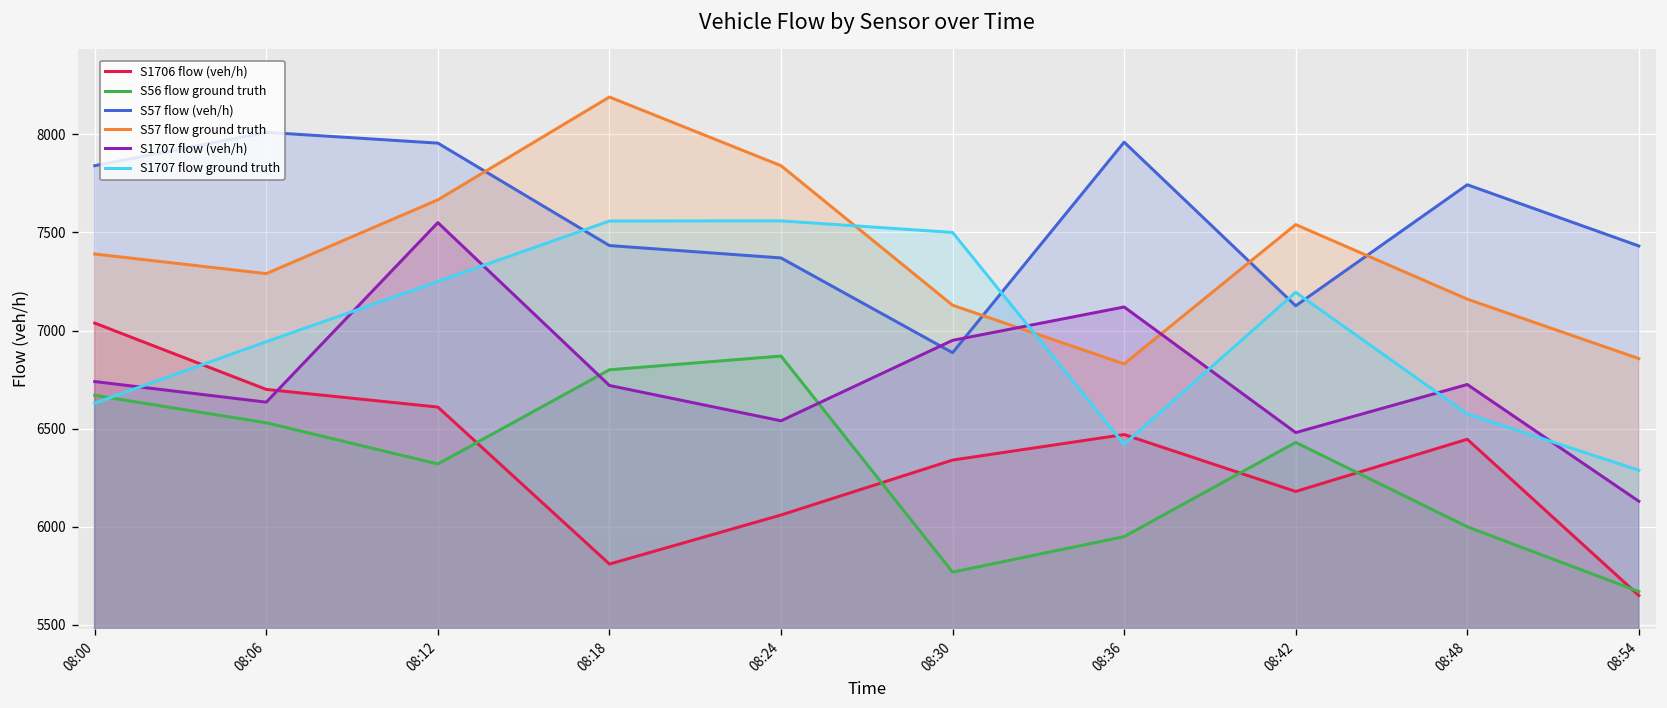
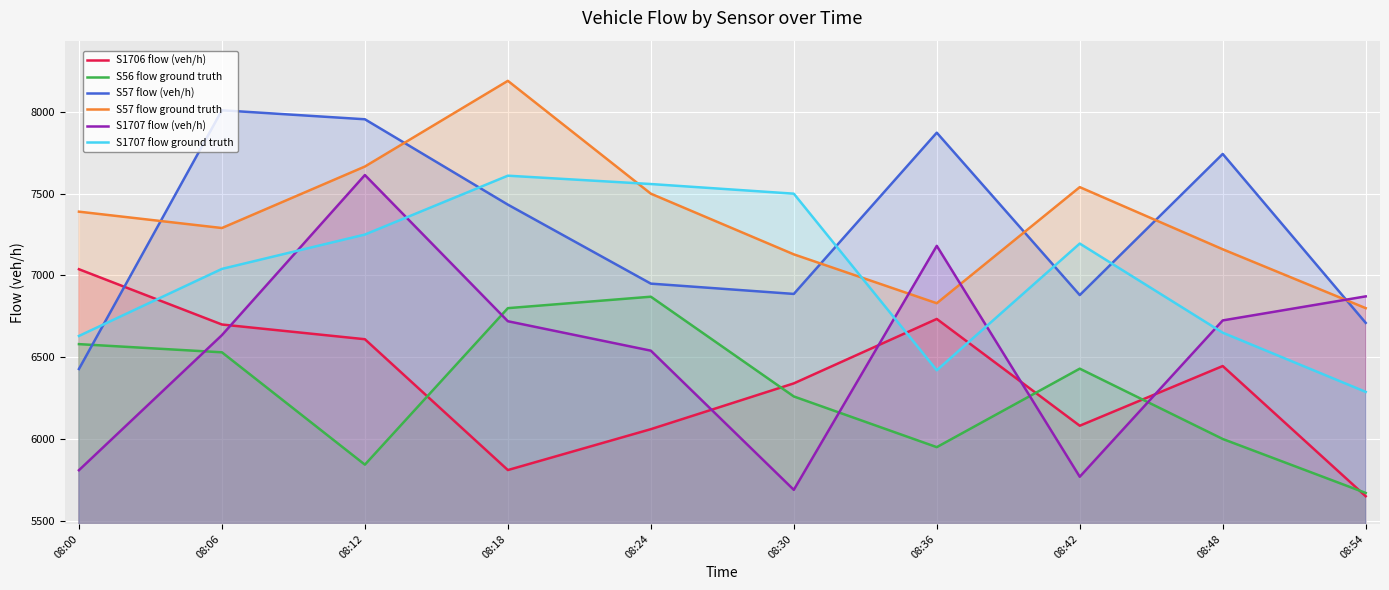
S56 flow ground truth, 08:00: 6670 -> 6580
S57 flow (veh/h), 08:00: 7840 -> 6430
S1707 flow (veh/h), 08:00: 6740 -> 5810
S1707 flow ground truth, 08:06: 6940 -> 7040
S56 flow ground truth, 08:12: 6320 -> 5840
S1707 flow (veh/h), 08:12: 7550 -> 7610
S1707 flow ground truth, 08:18: 7560 -> 7610
S57 flow (veh/h), 08:24: 7370 -> 6950
S57 flow ground truth, 08:24: 7840 -> 7500
S56 flow ground truth, 08:30: 5770 -> 6260
S1707 flow (veh/h), 08:30: 6950 -> 5690
S1706 flow (veh/h), 08:36: 6470 -> 6730
S57 flow (veh/h), 08:36: 7960 -> 7870
S1707 flow (veh/h), 08:36: 7120 -> 7180
S1706 flow (veh/h), 08:42: 6180 -> 6080
S57 flow (veh/h), 08:42: 7130 -> 6880
S1707 flow (veh/h), 08:42: 6480 -> 5770
S1707 flow ground truth, 08:48: 6580 -> 6650
S57 flow (veh/h), 08:54: 7430 -> 6710
S57 flow ground truth, 08:54: 6860 -> 6800
S1707 flow (veh/h), 08:54: 6130 -> 6870
